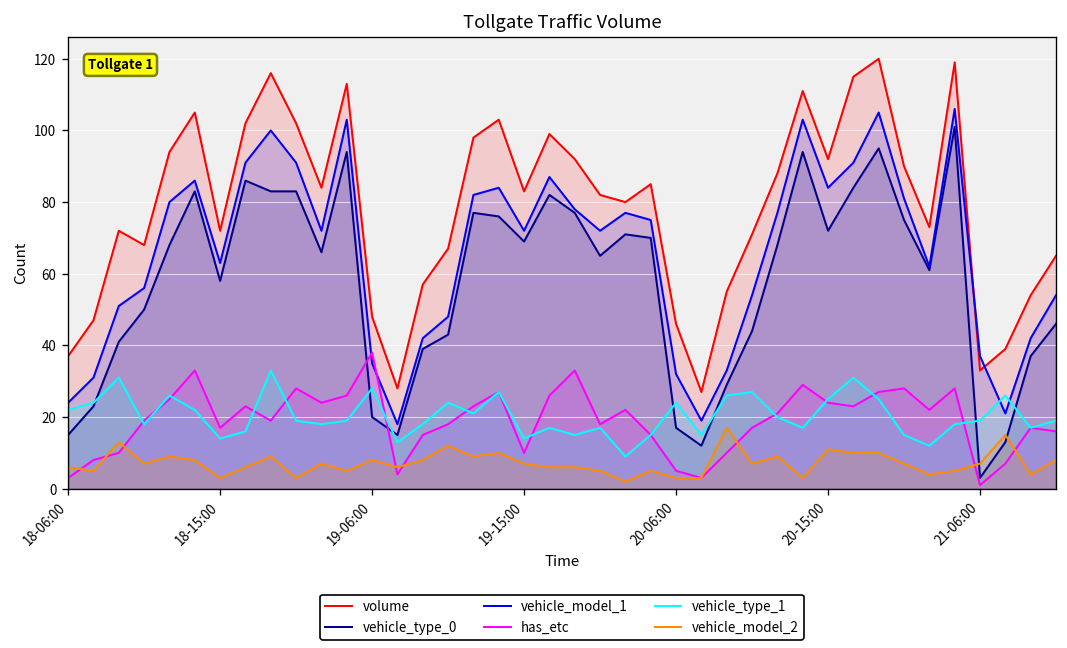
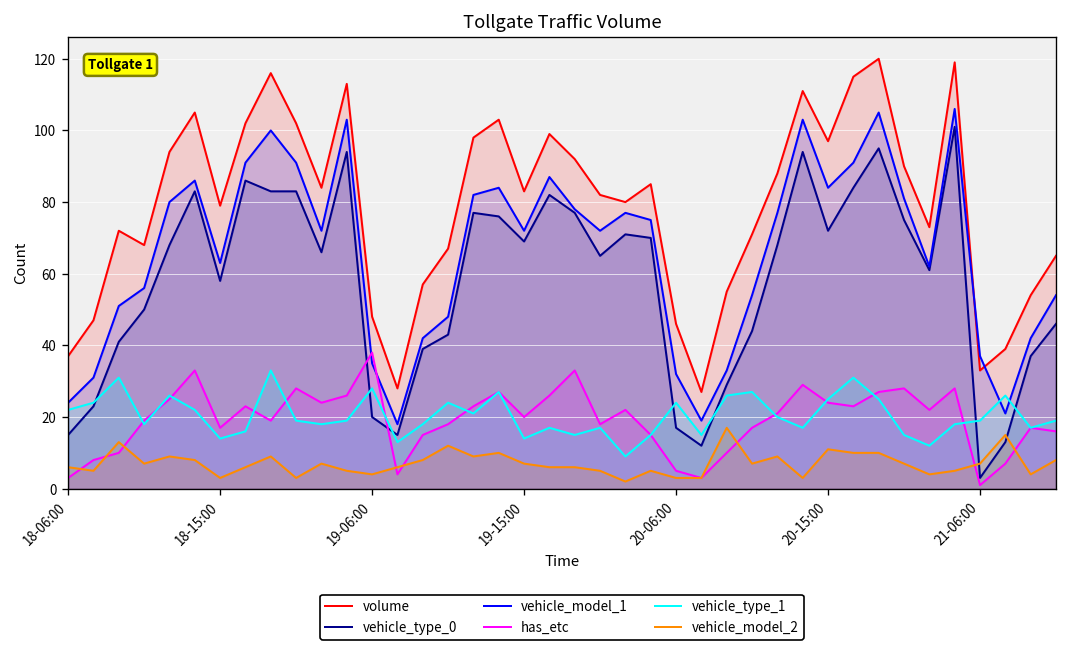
volume, 18-15:00: 72 -> 79
vehicle_model_2, 19-06:00: 8 -> 4
has_etc, 19-15:00: 10 -> 20
volume, 20-15:00: 92 -> 97
